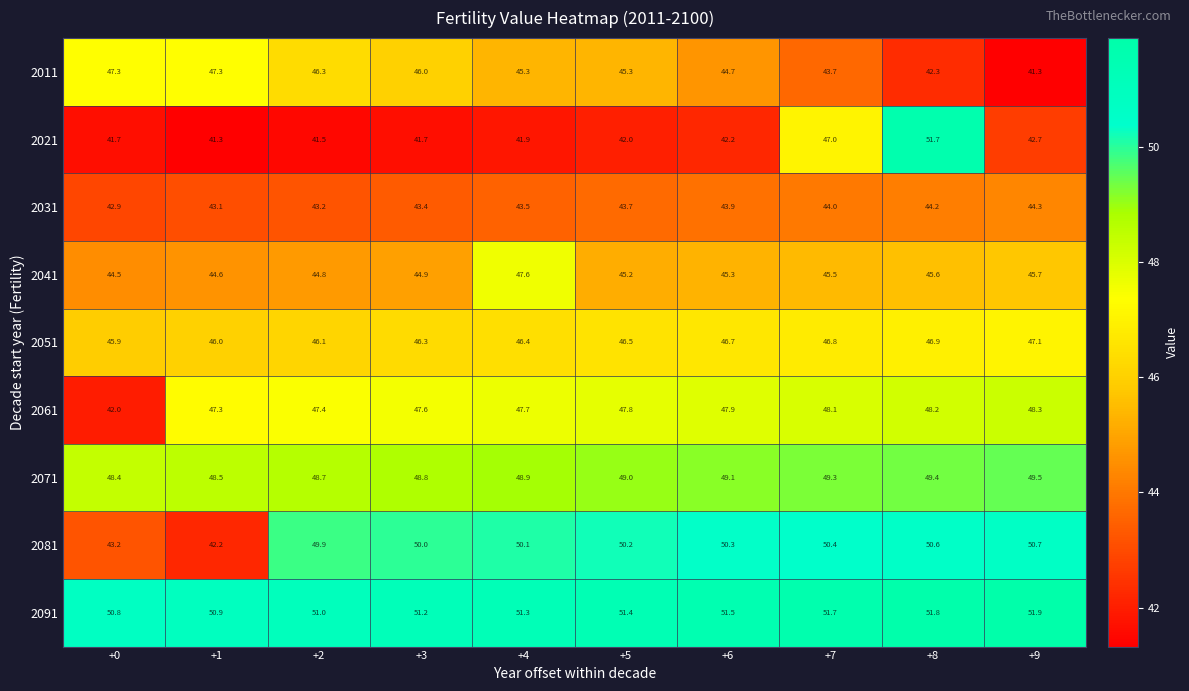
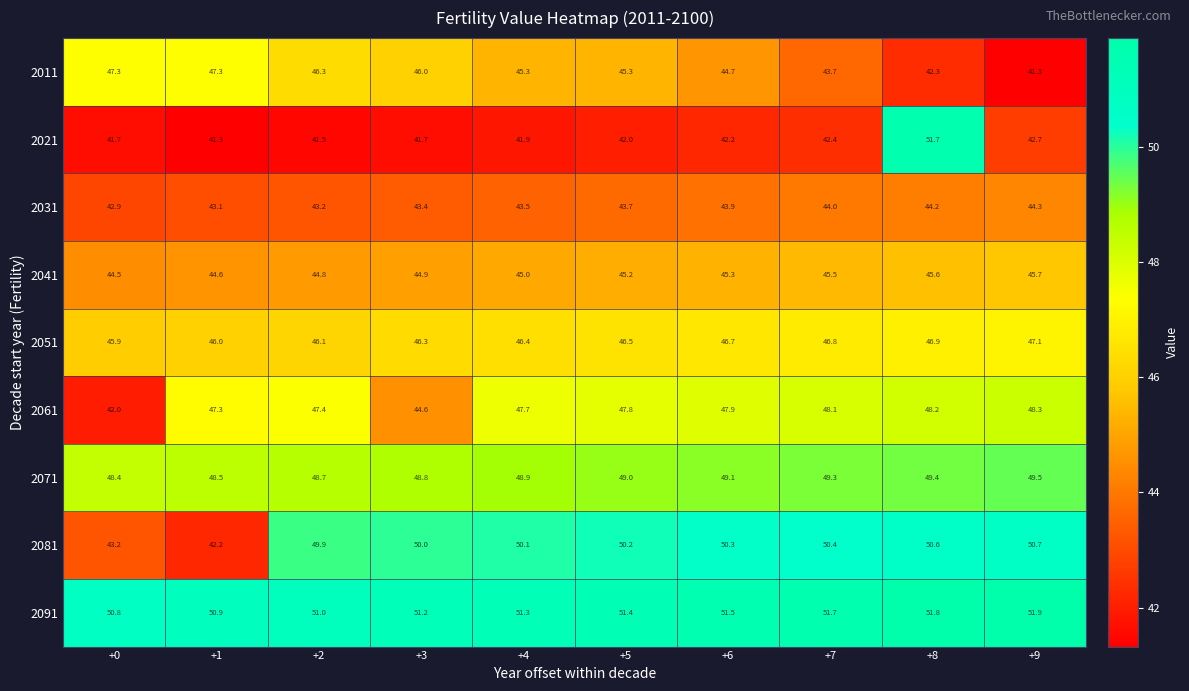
2021, +7: 47.0 -> 42.4
2041, +4: 47.6 -> 45.0
2061, +3: 47.6 -> 44.6
